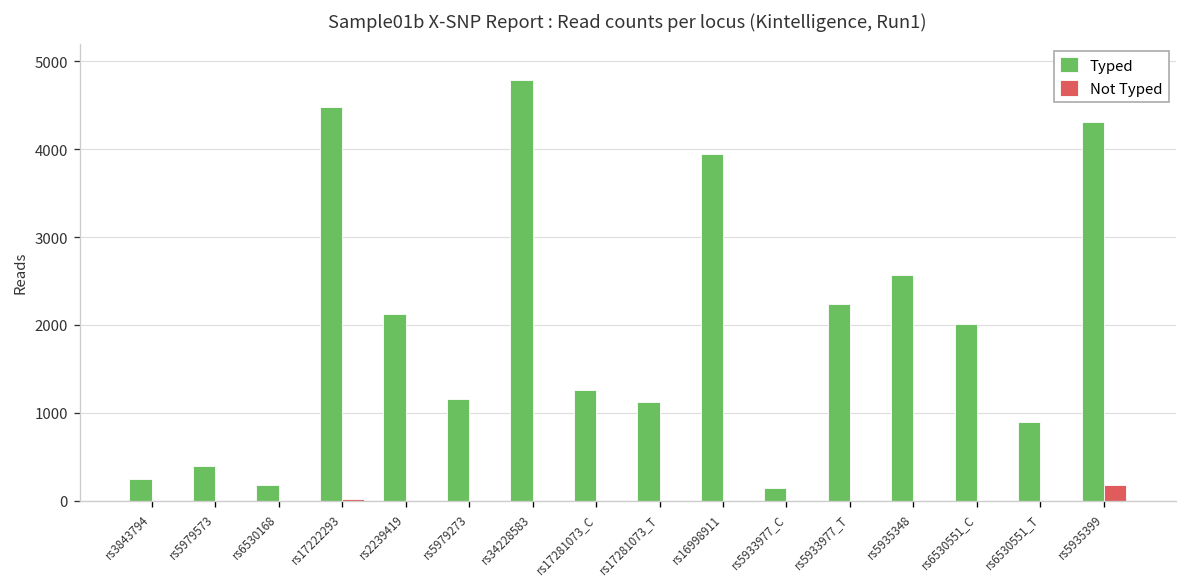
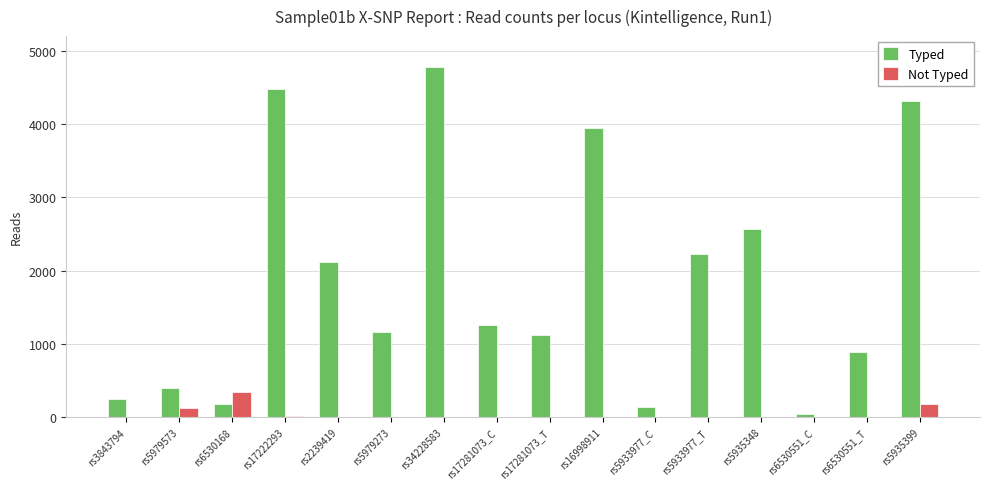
Not Typed, rs5979573: 0 -> 100
Not Typed, rs6530168: 0 -> 300
Typed, rs6530551_C: 2000 -> 0
